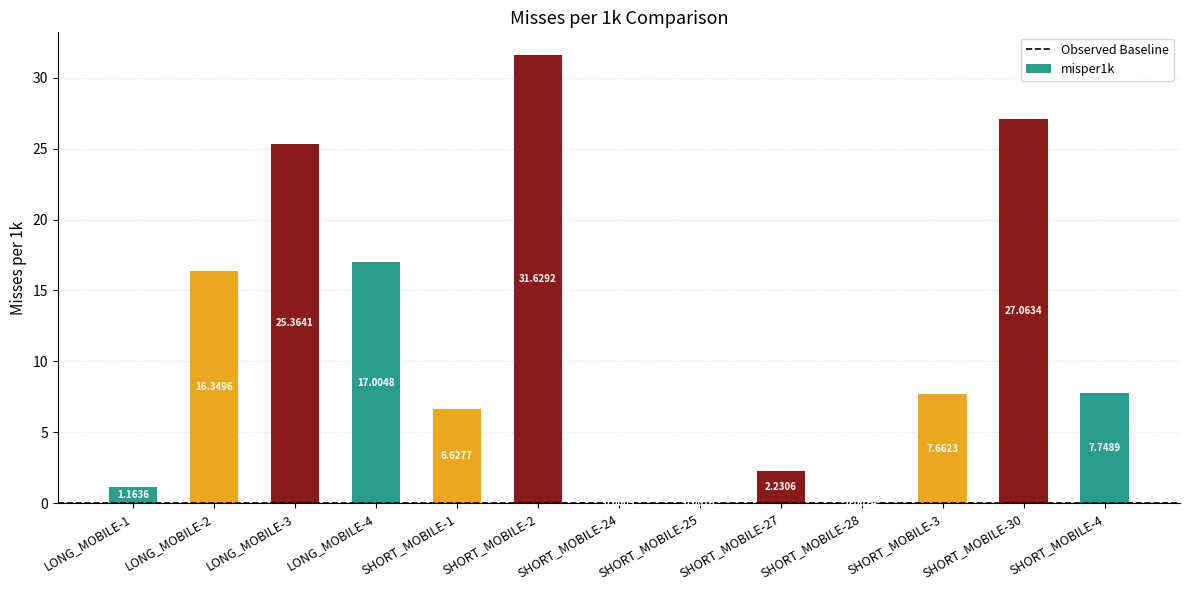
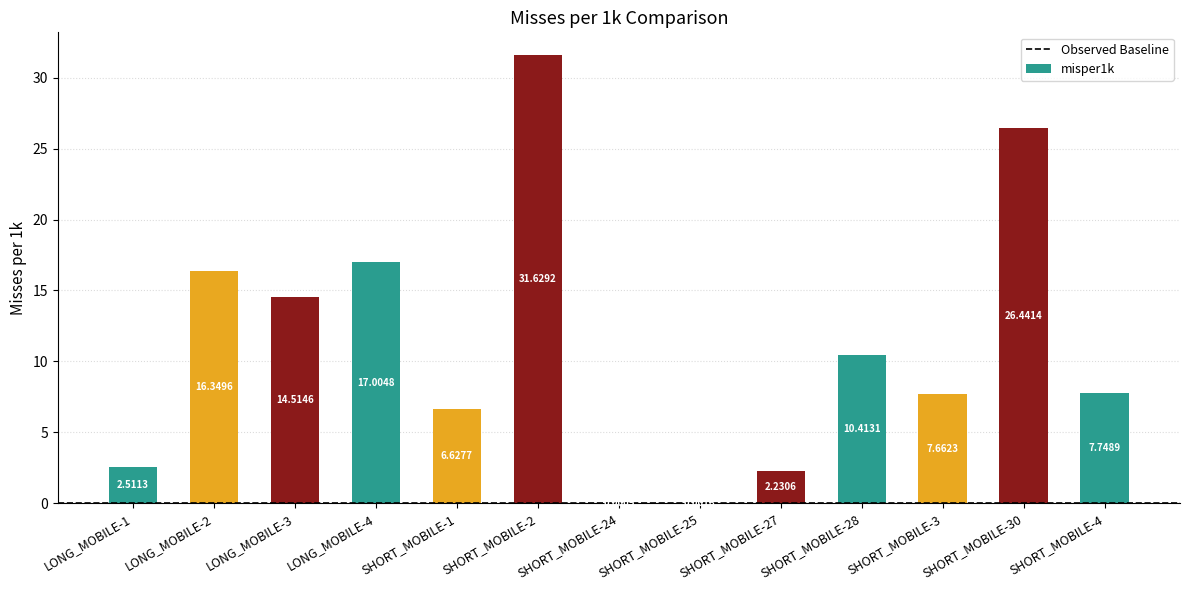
LONG_MOBILE-1: 1.1636 -> 2.5113
LONG_MOBILE-3: 25.3641 -> 14.5146
SHORT_MOBILE-28: 0.0 -> 10.4
SHORT_MOBILE-30: 27.0634 -> 26.4414
